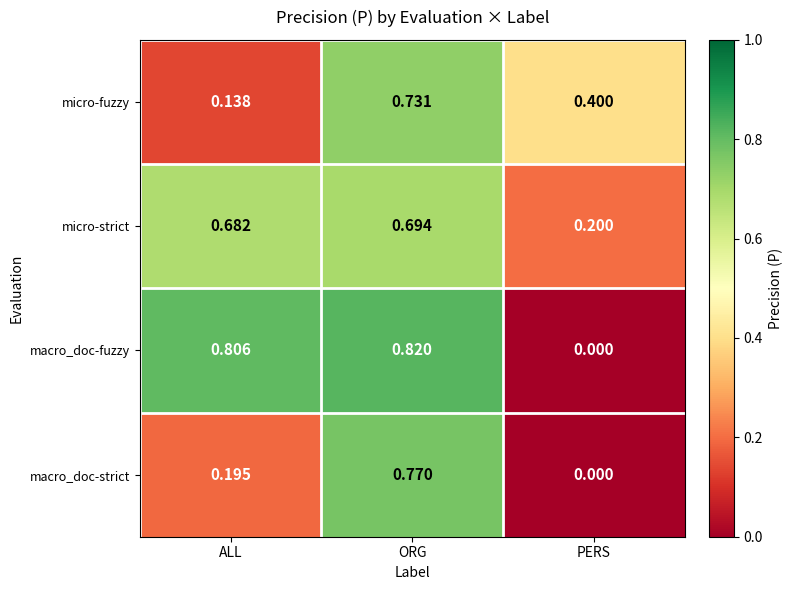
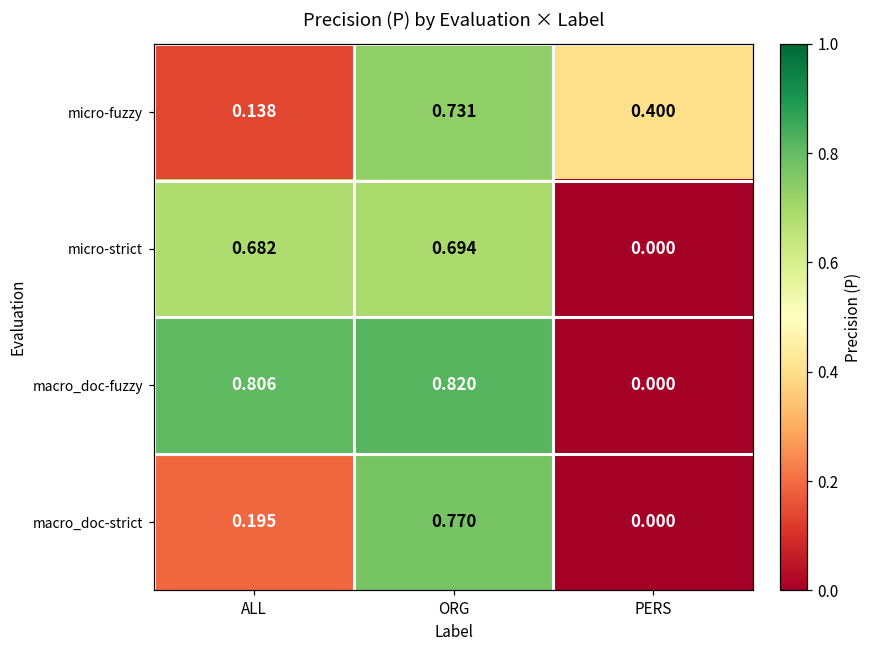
micro-strict, PERS: 0.200 -> 0.000
